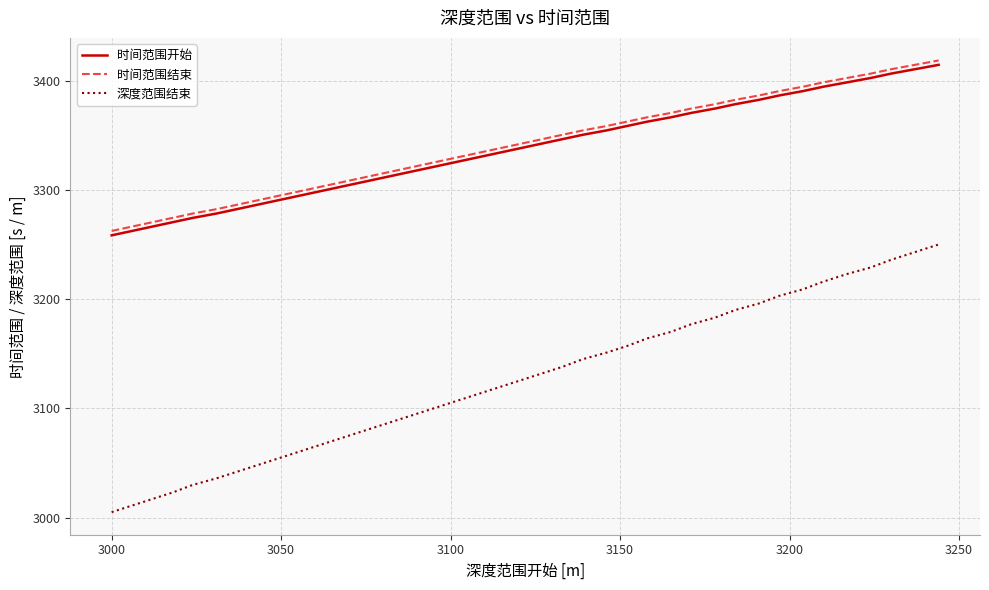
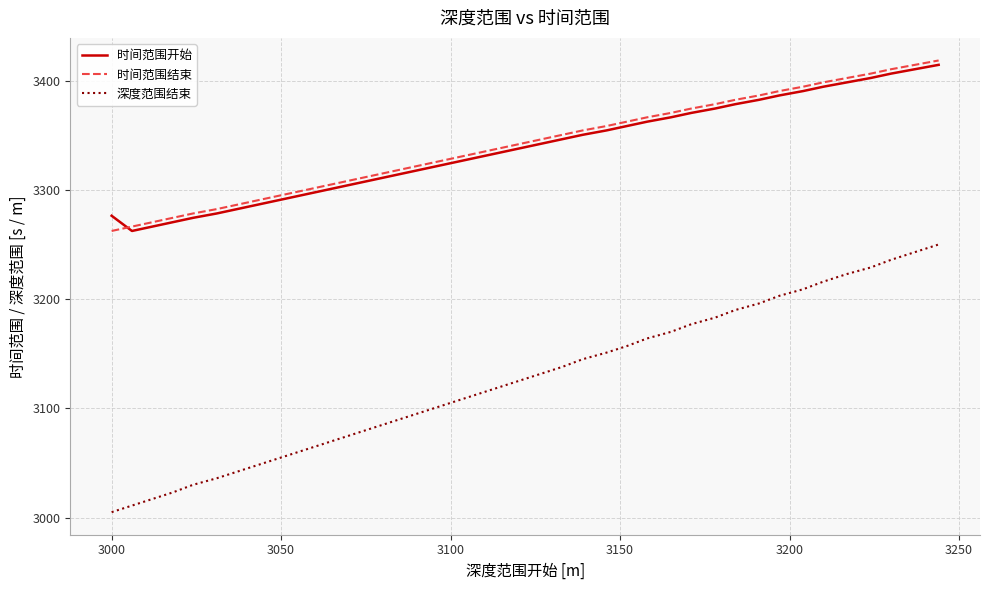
时间范围开始, 3000: 3258 -> 3276
